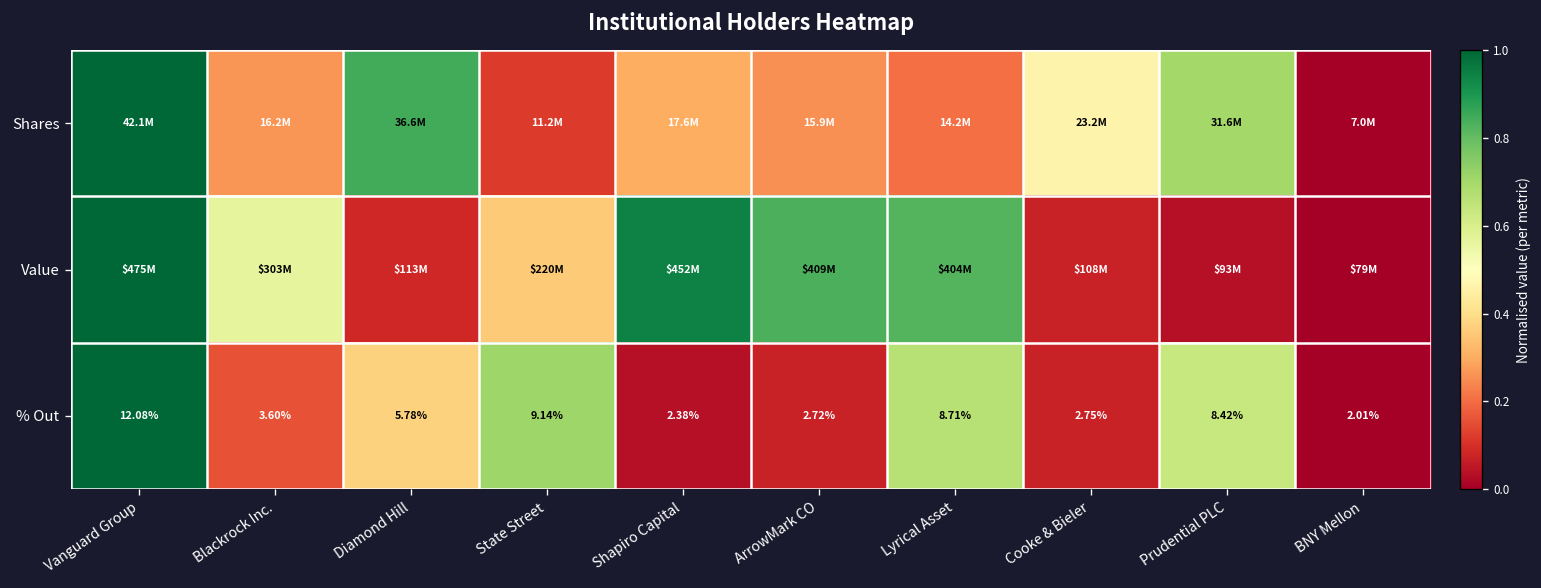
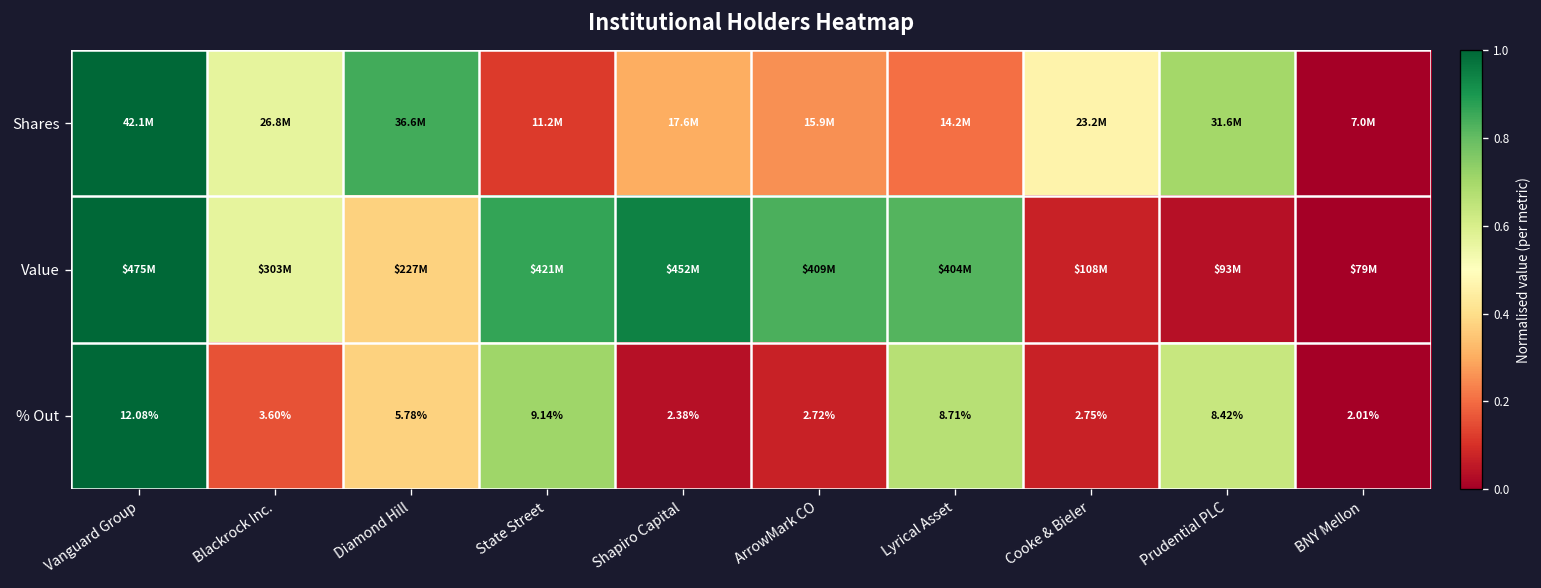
Shares, Blackrock Inc.: 16.2M -> 26.8M
Value, Diamond Hill: $113M -> $227M
Value, State Street: $220M -> $421M
